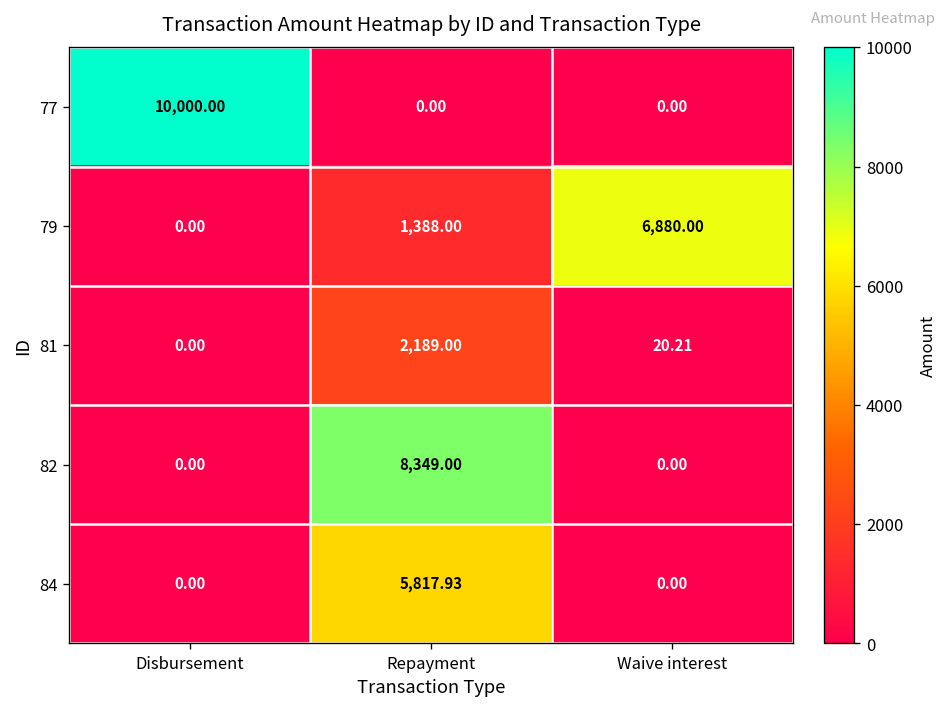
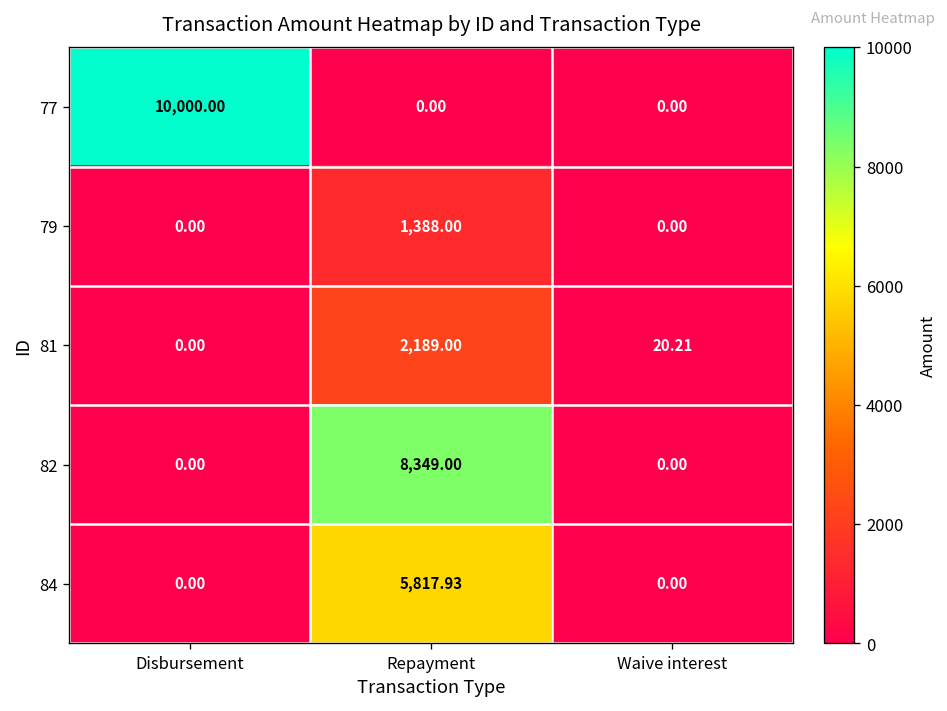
79, Waive interest: 6,880.00 -> 0.00
